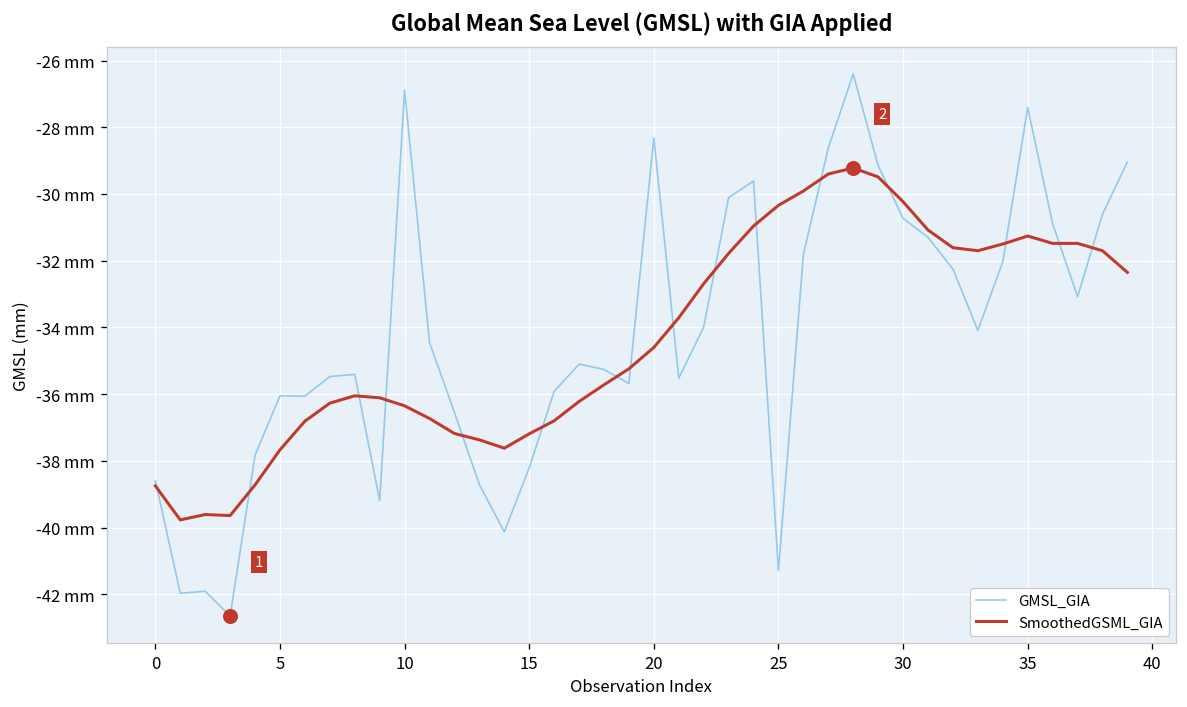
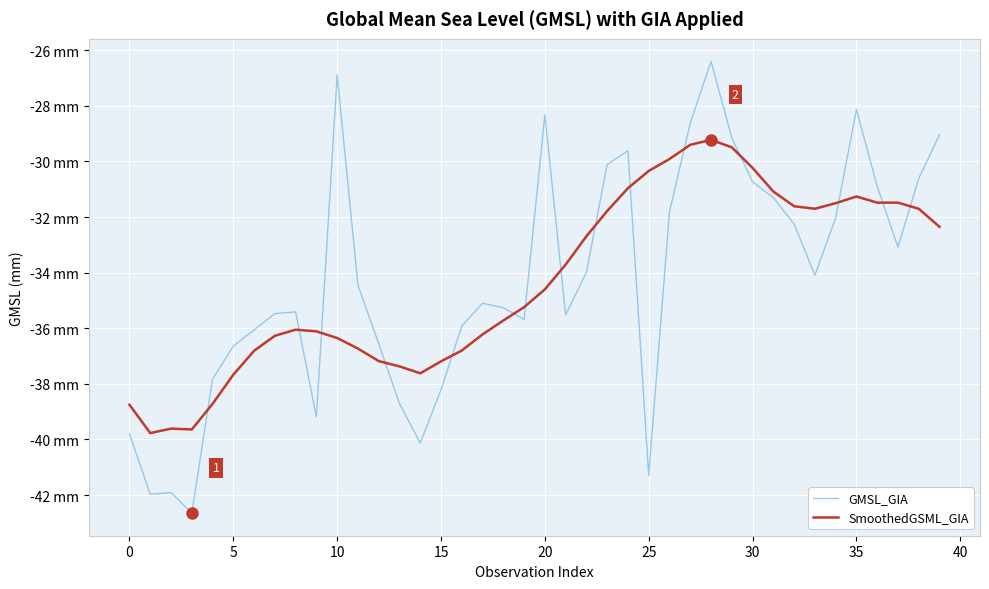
GMSL_GIA, 0: -38.6 mm -> -39.8 mm
GMSL_GIA, 5: -36.1 mm -> -36.6 mm
GMSL_GIA, 35: -27.4 mm -> -28.1 mm
